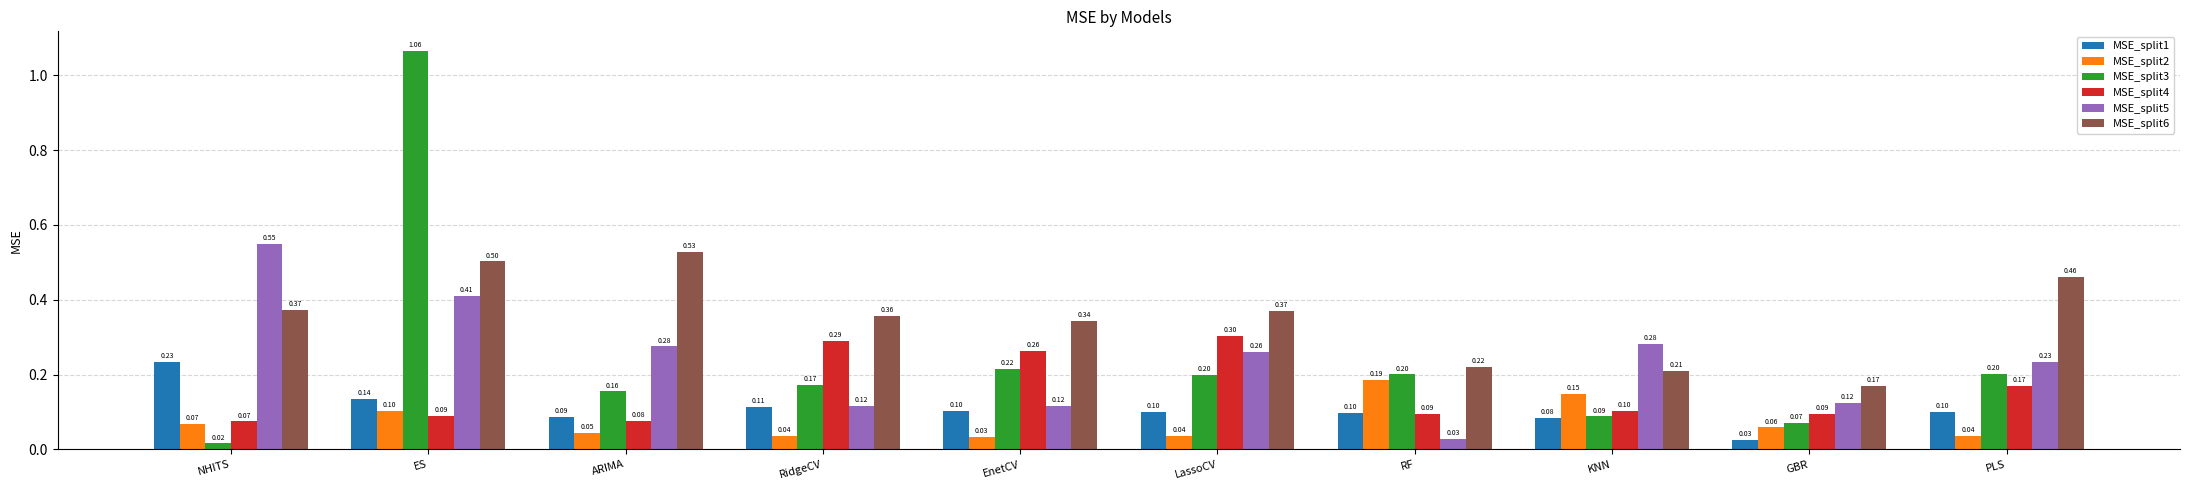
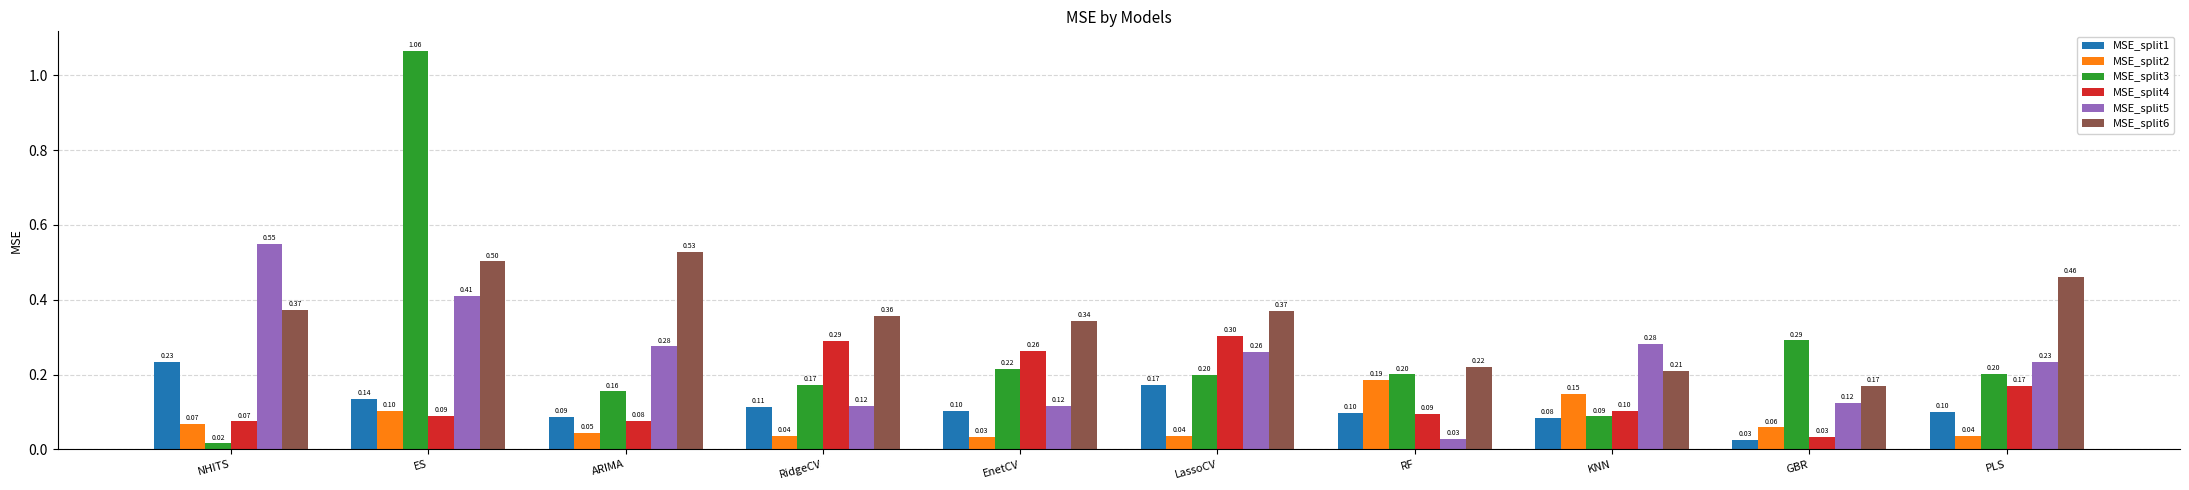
MSE_split1, LassoCV: 0.10 -> 0.17
MSE_split3, GBR: 0.07 -> 0.29
MSE_split4, GBR: 0.09 -> 0.03
